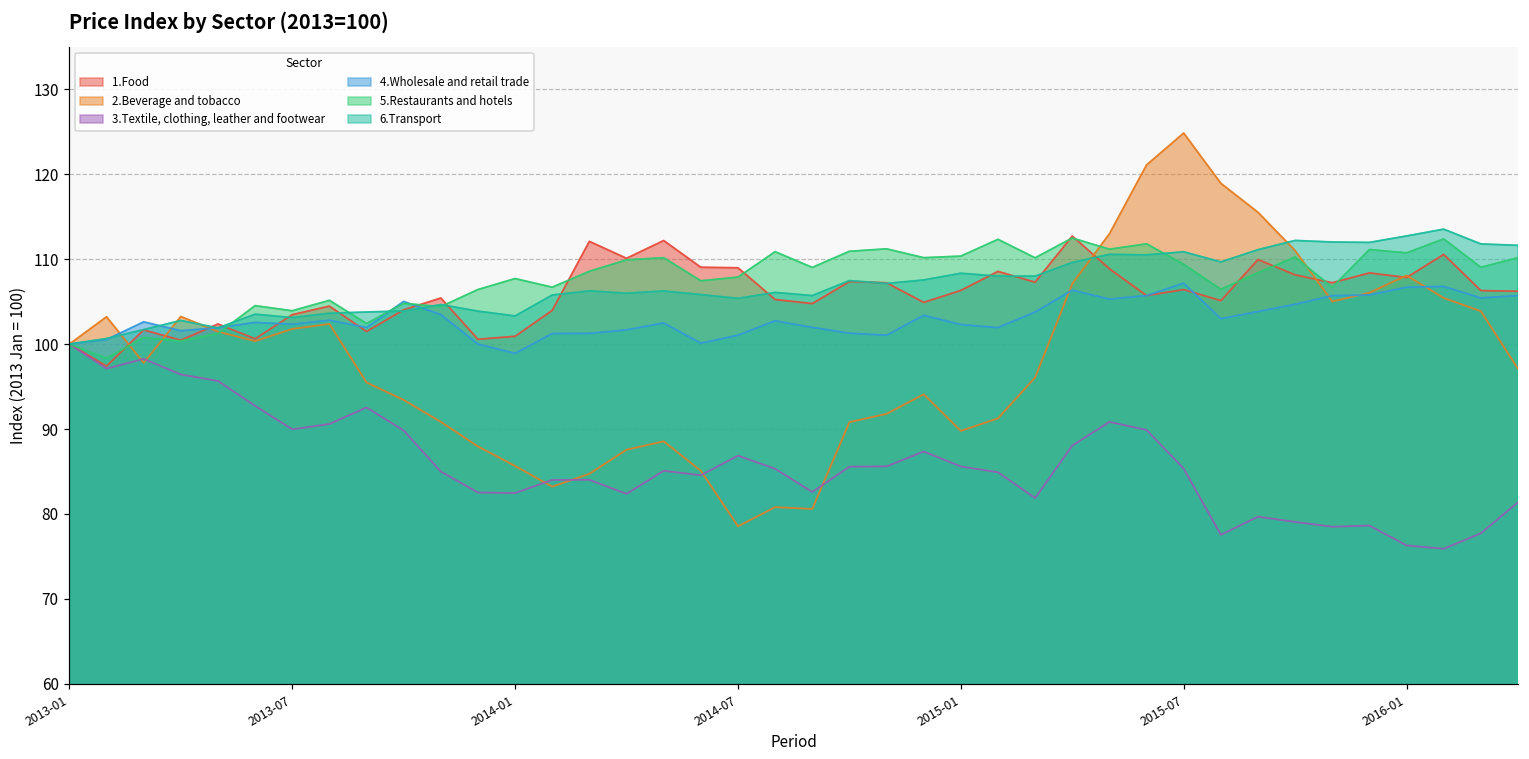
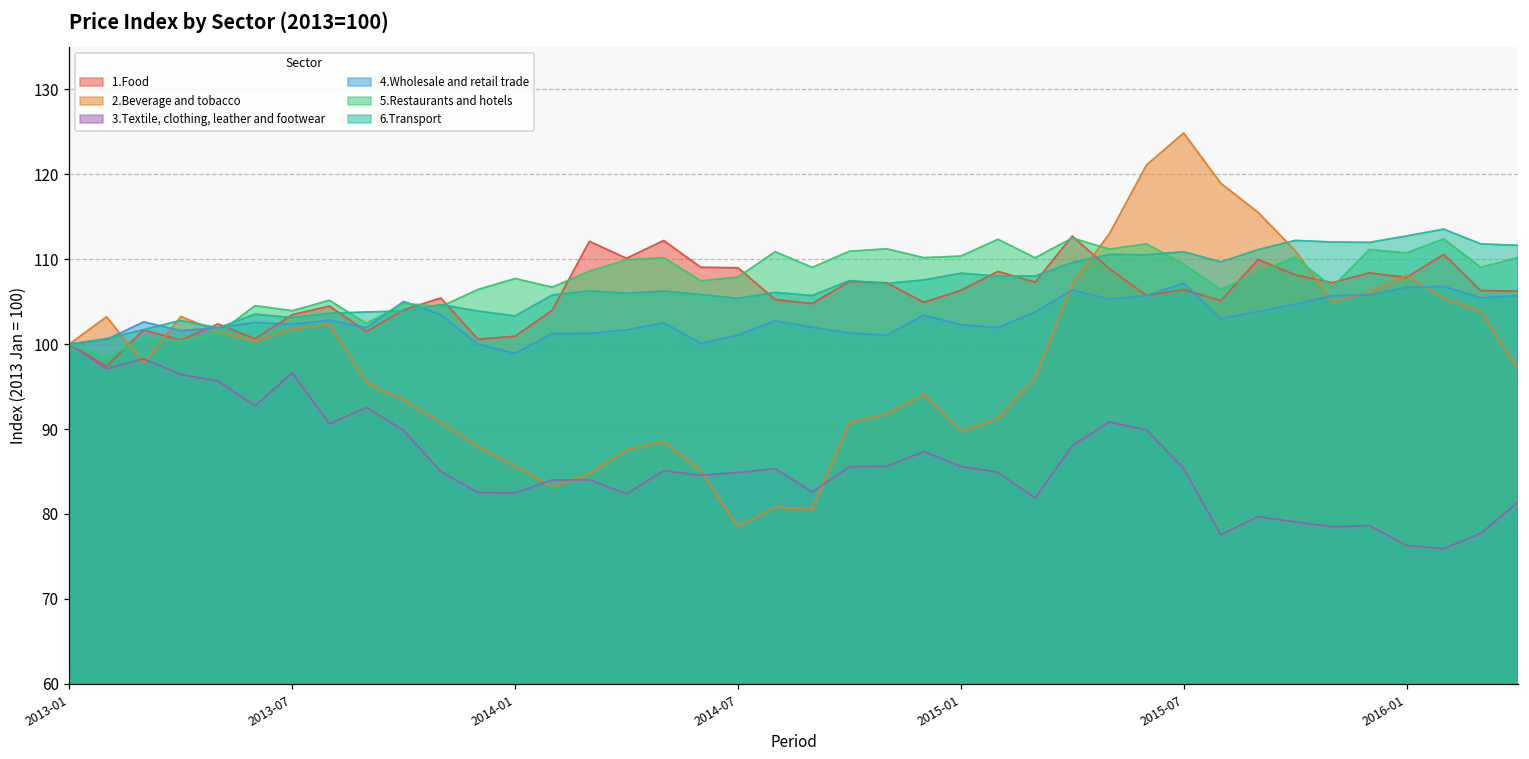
3.Textile, clothing, leather and footwear, 2013-07: 90 -> 97
3.Textile, clothing, leather and footwear, 2014-07: 87 -> 85
